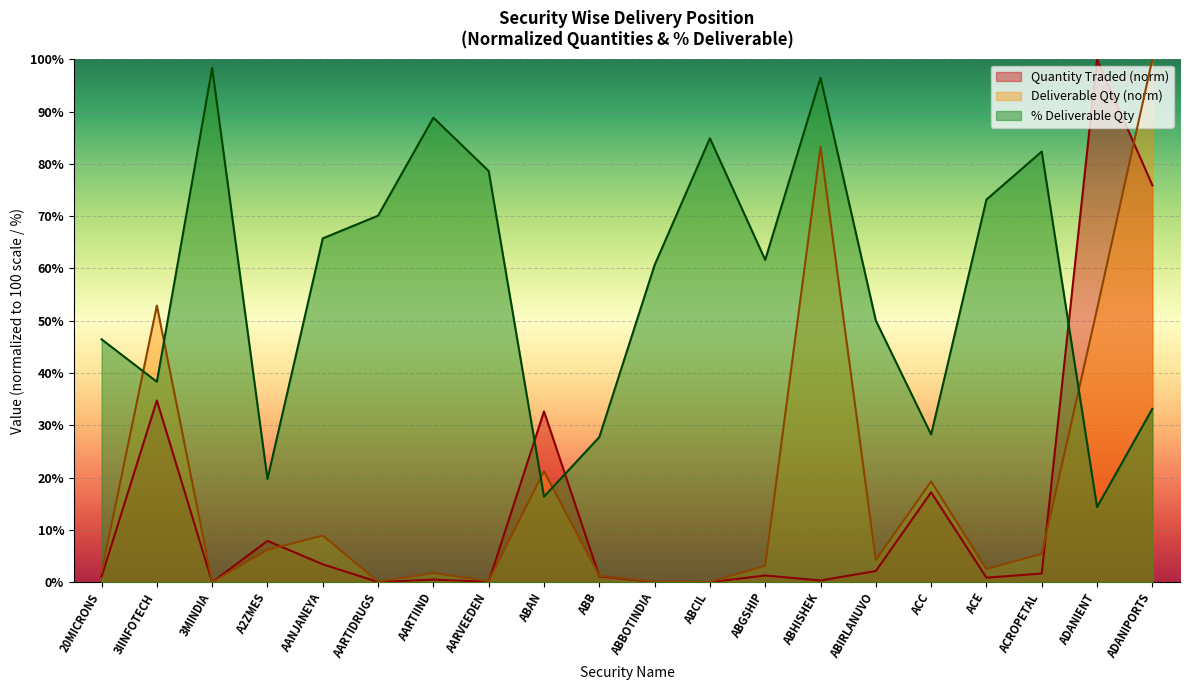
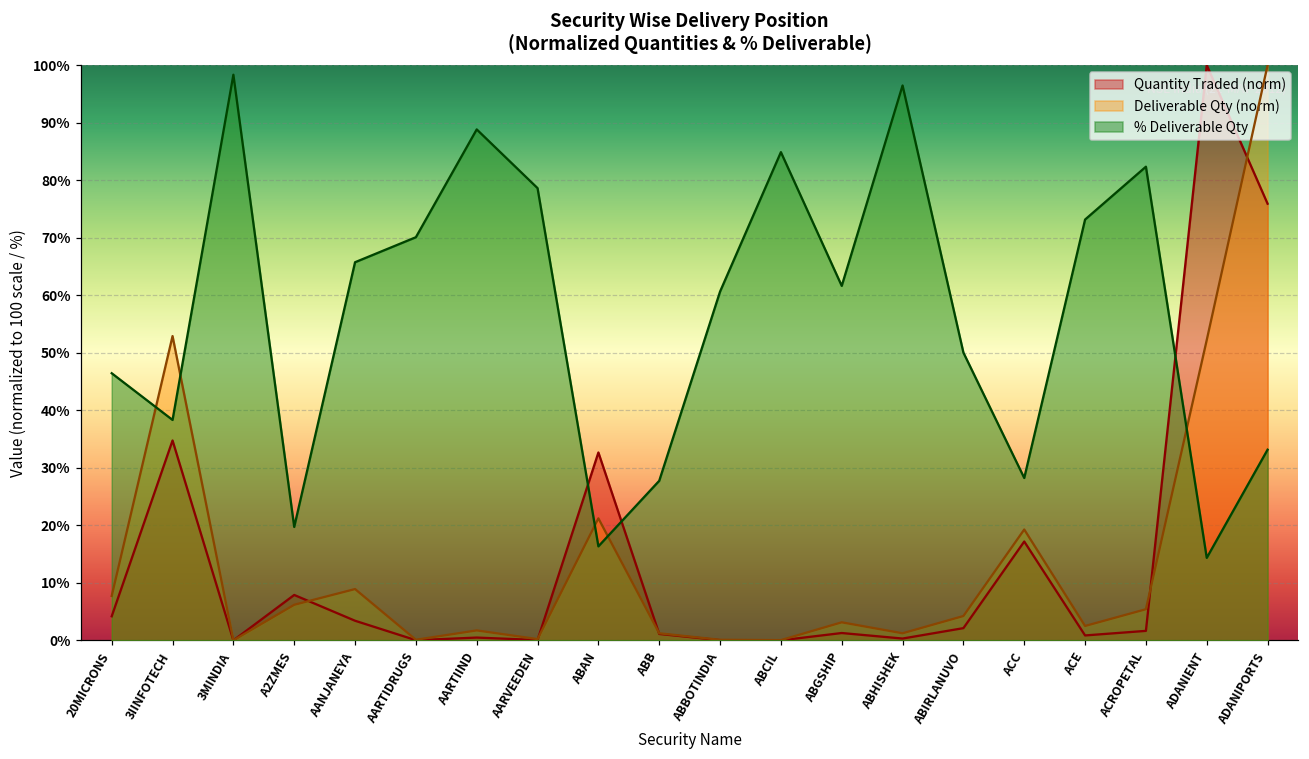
Quantity Traded (norm), 20MICRONS: 1% -> 4%
Deliverable Qty (norm), 20MICRONS: 2% -> 8%
Deliverable Qty (norm), ABHISHEK: 83% -> 1%
